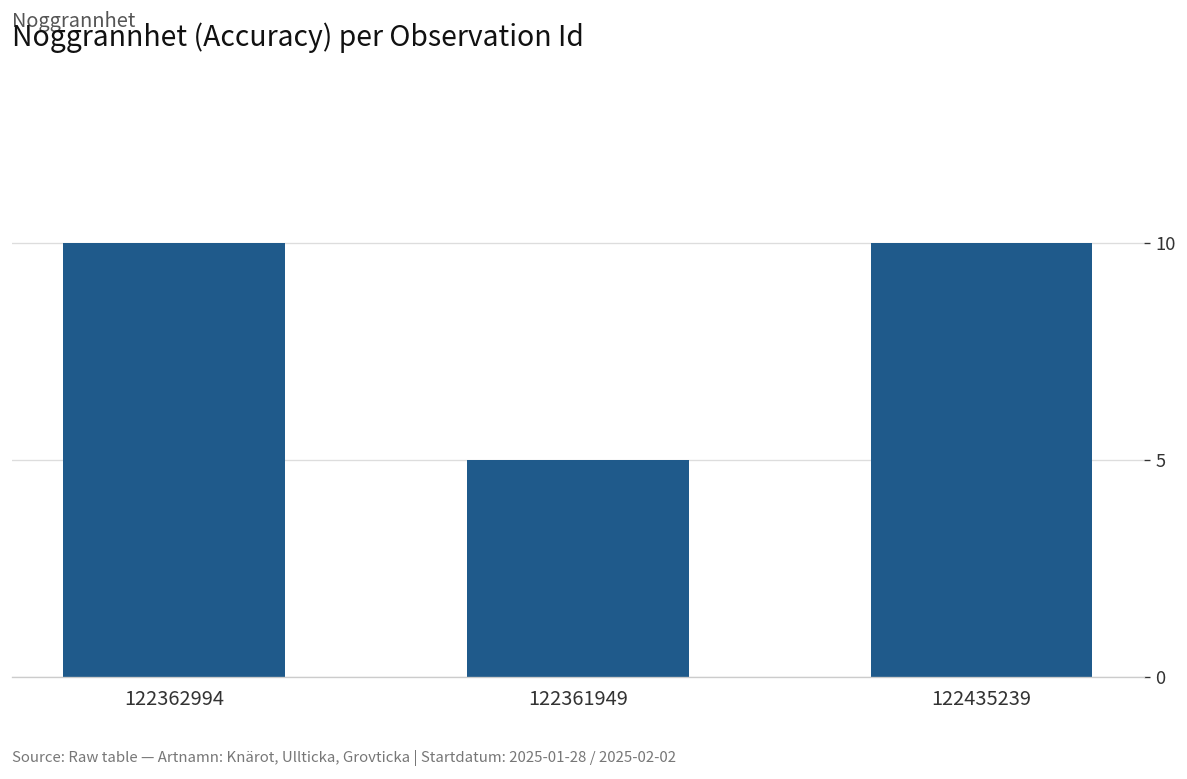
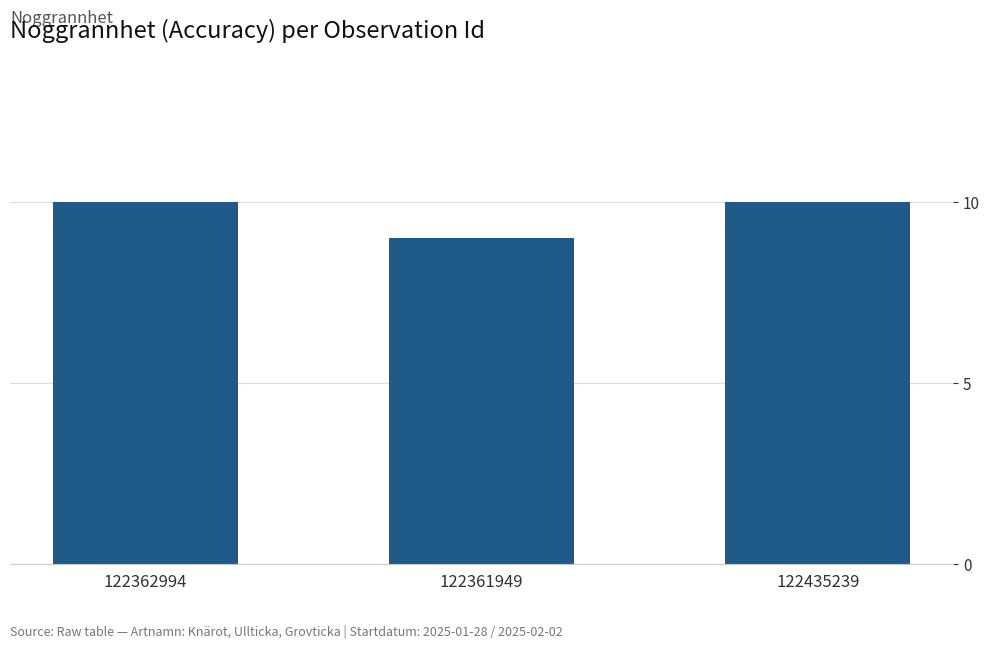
122361949: 5 -> 9
